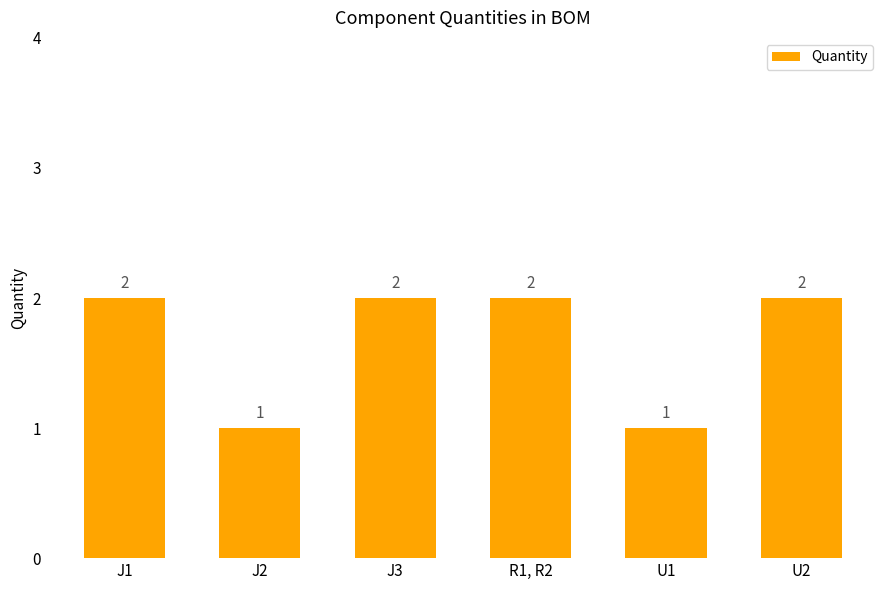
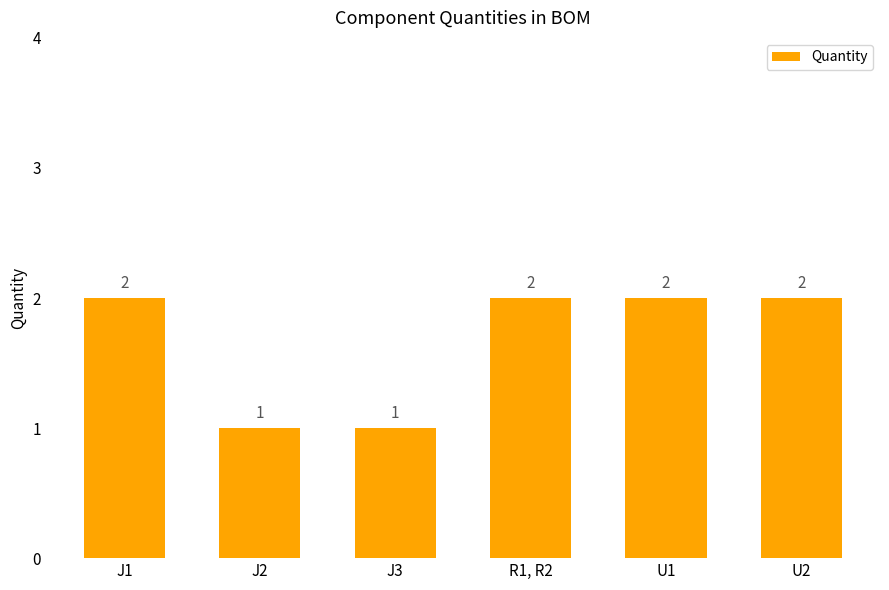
J3: 2 -> 1
U1: 1 -> 2
